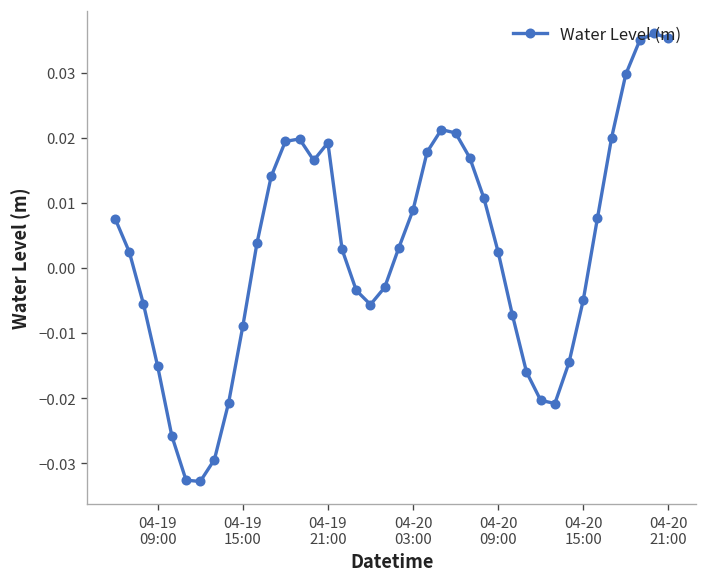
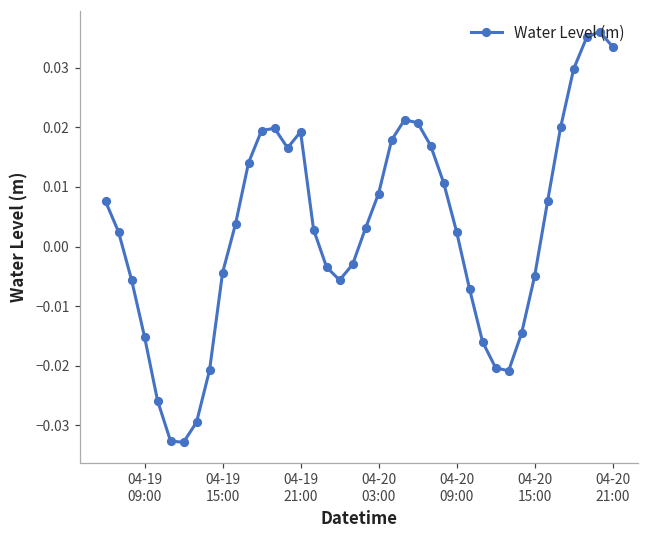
04-19 15:00: -0.009 -> -0.004
04-20 21:00: 0.035 -> 0.034
